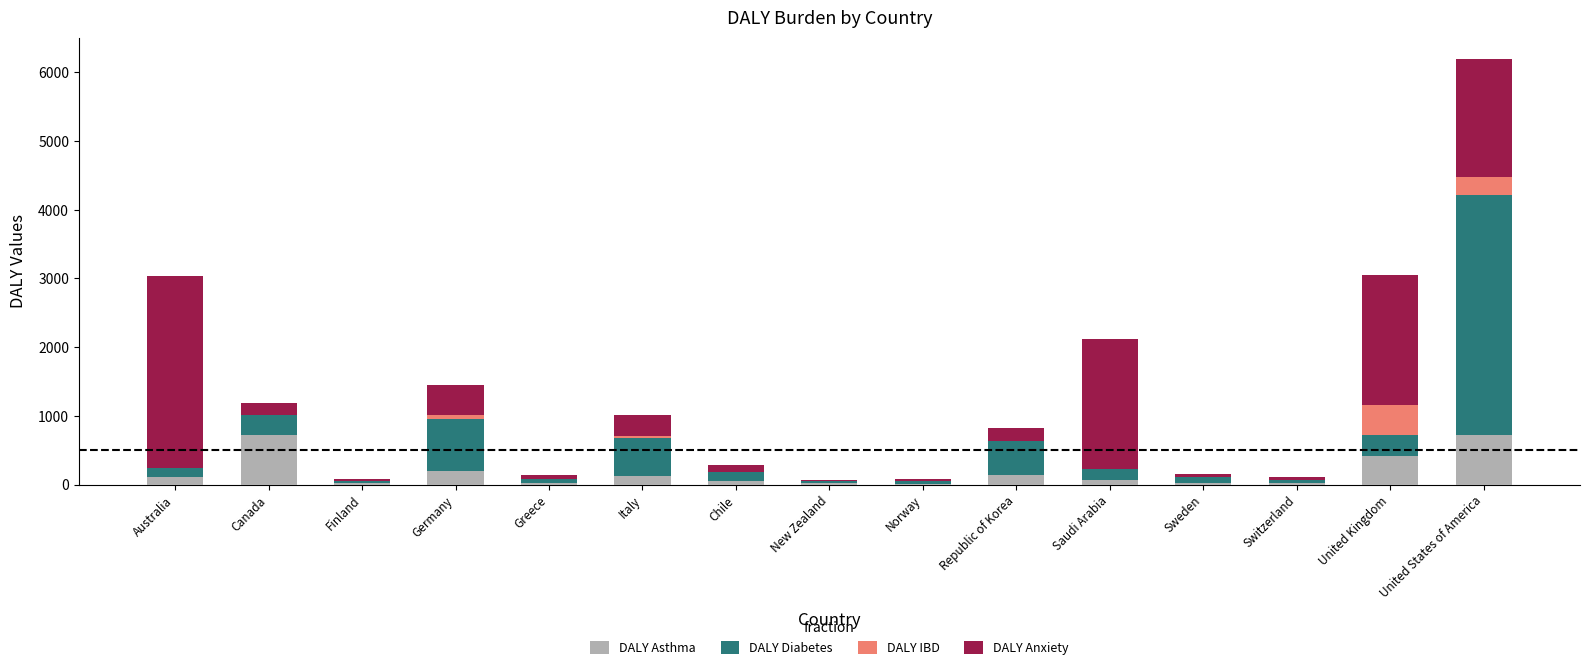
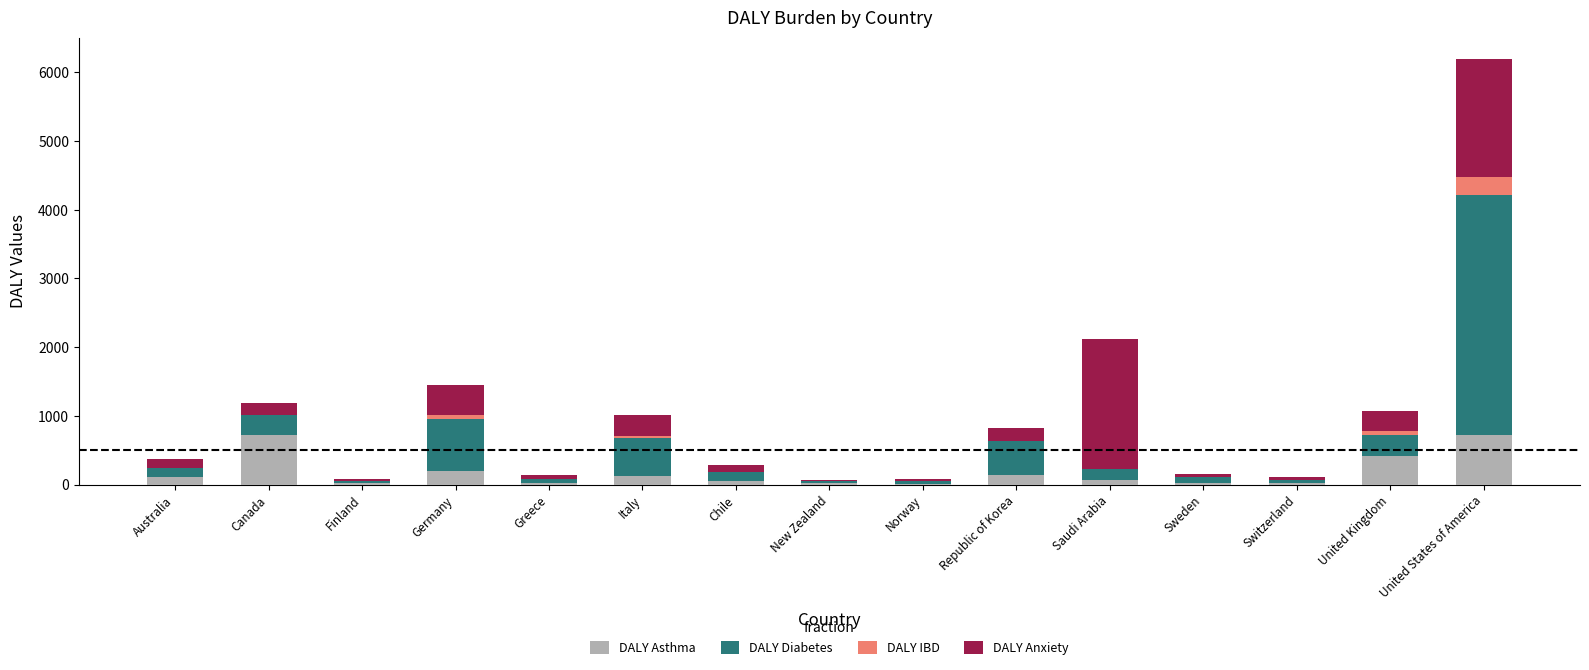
DALY Anxiety, Australia: 2800 -> 100
DALY IBD, United Kingdom: 400 -> 100
DALY Anxiety, United Kingdom: 1900 -> 300
